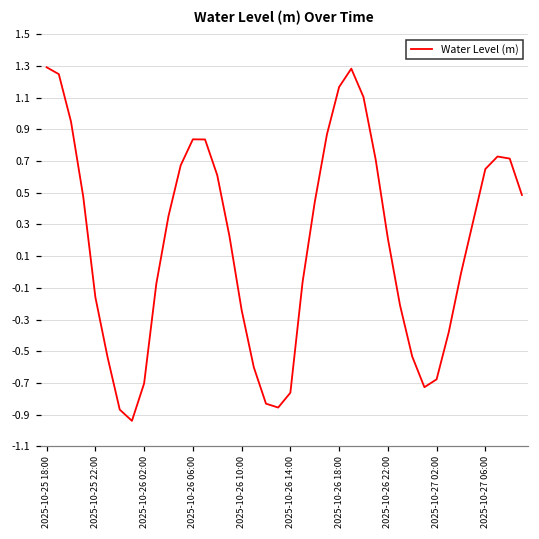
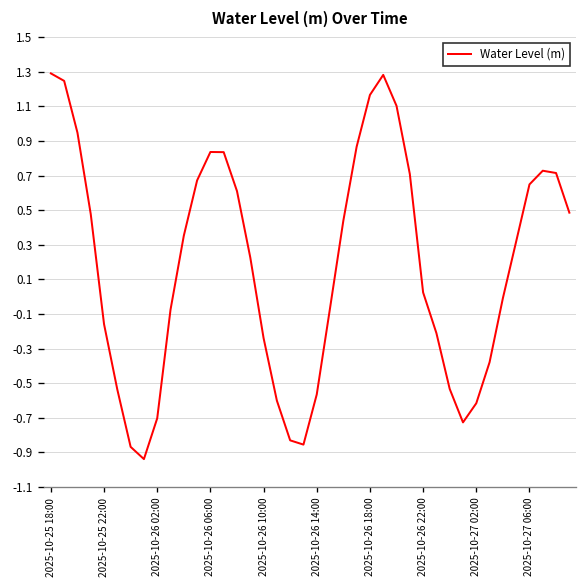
2025-10-26 14:00: -0.76 -> -0.57
2025-10-26 22:00: 0.21 -> 0.02
2025-10-27 02:00: -0.68 -> -0.62
